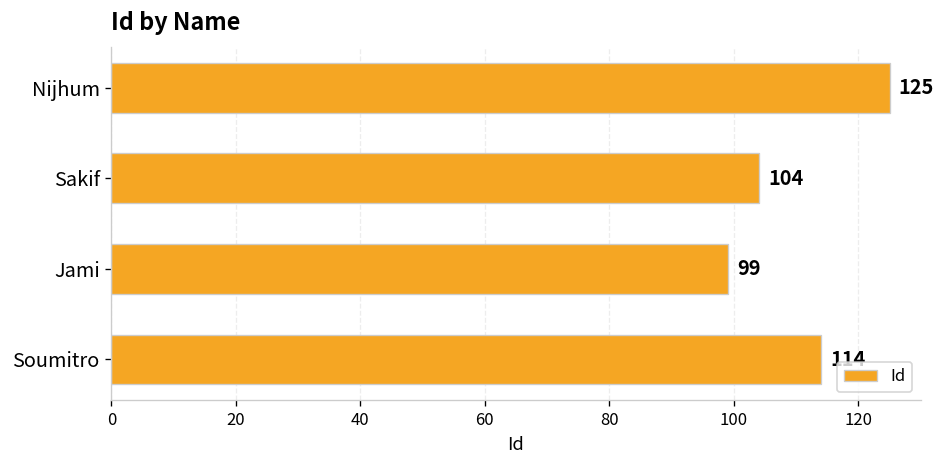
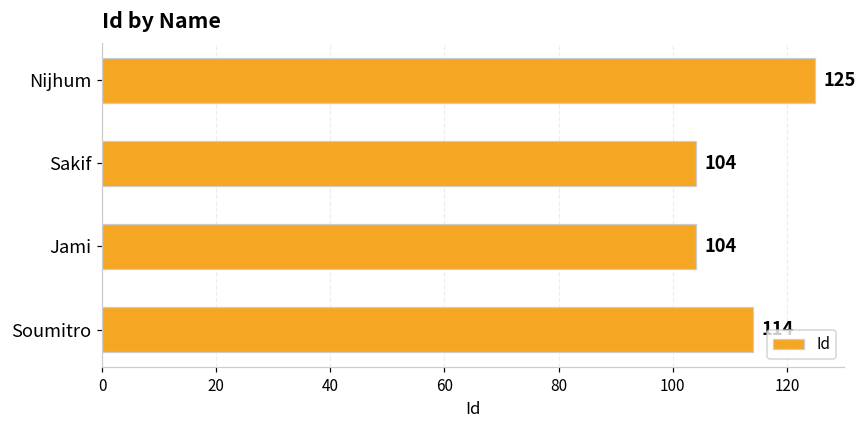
Jami: 99 -> 104
